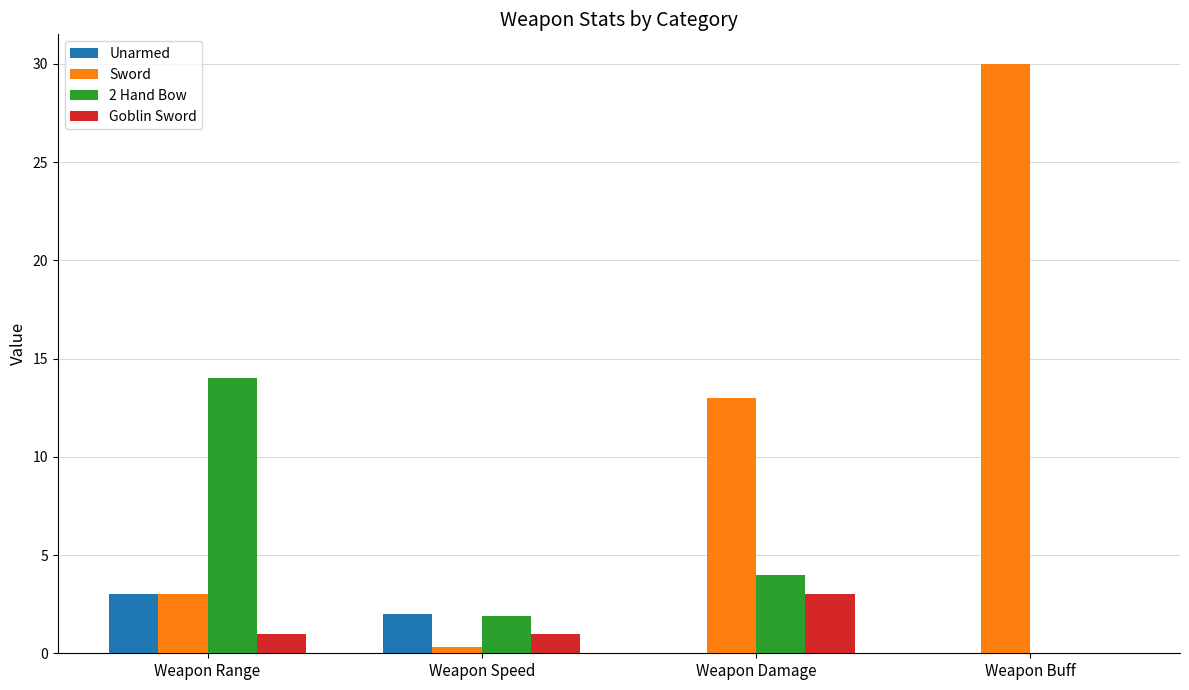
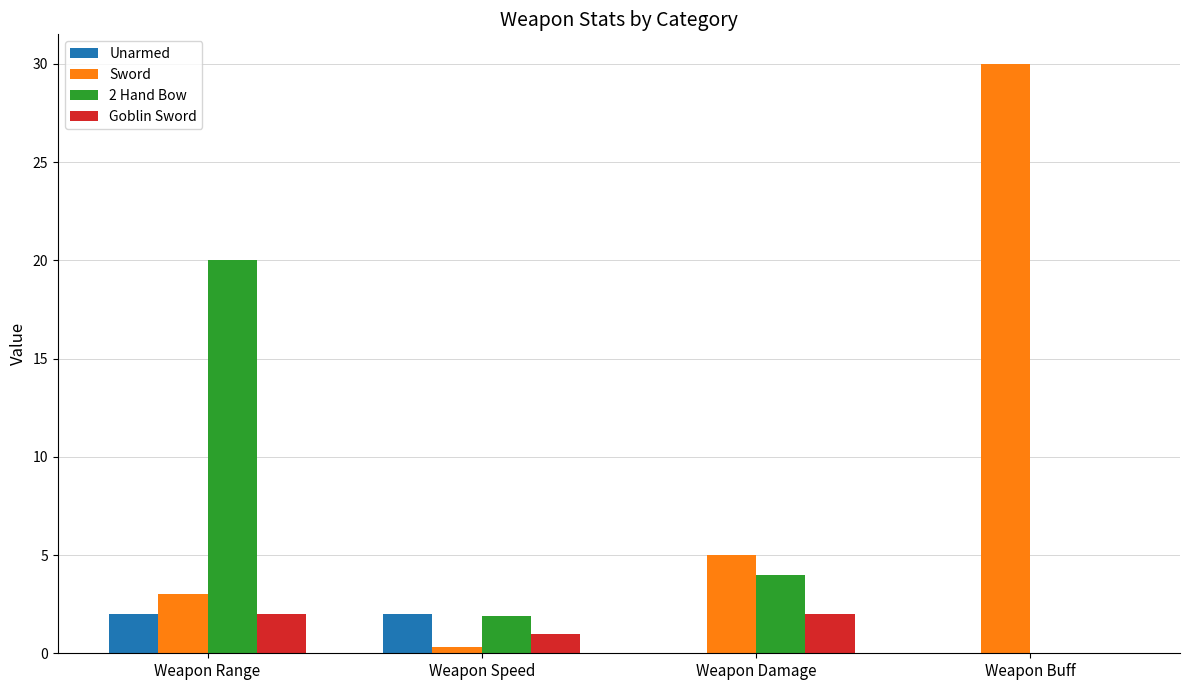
Unarmed, Weapon Range: 3 -> 2
2 Hand Bow, Weapon Range: 14 -> 20
Goblin Sword, Weapon Range: 1 -> 2
Sword, Weapon Damage: 13 -> 5
Goblin Sword, Weapon Damage: 3 -> 2
